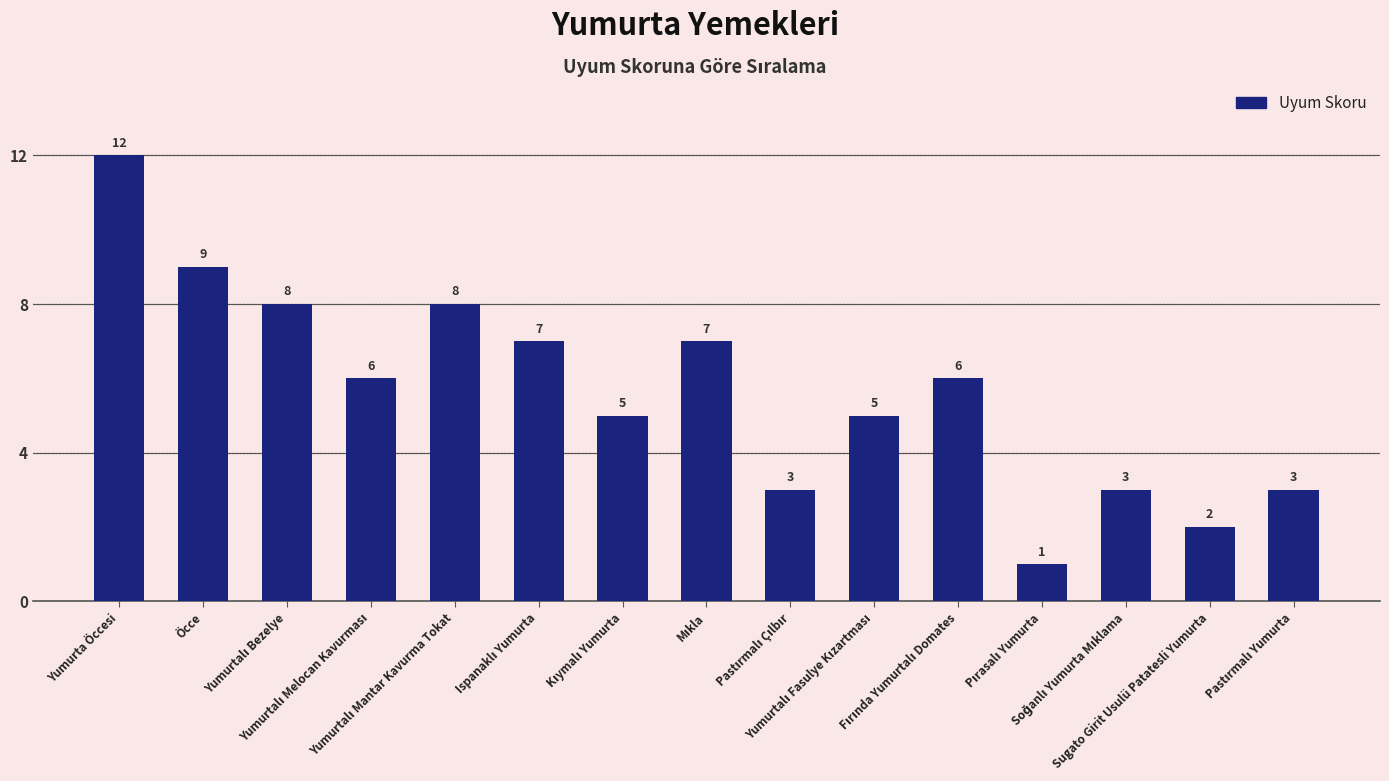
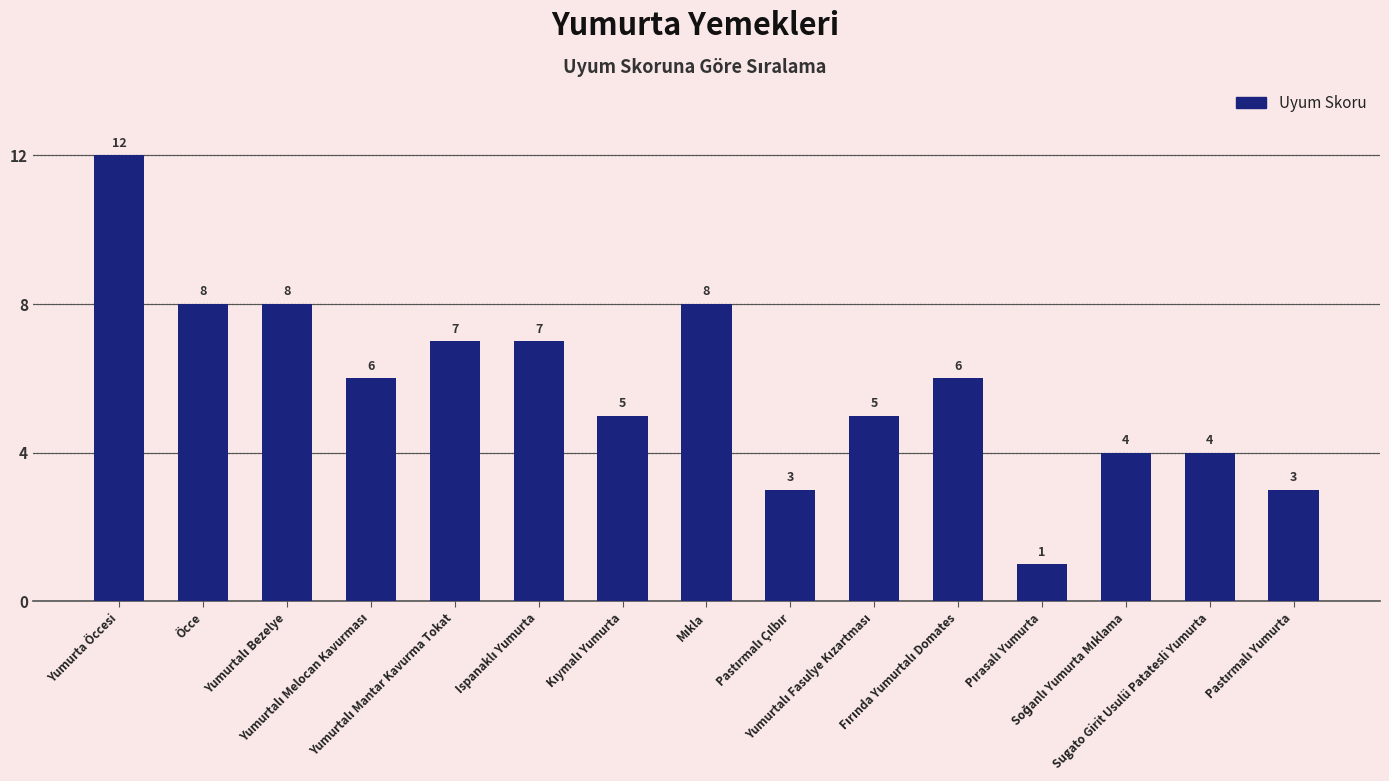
Öcce: 9 -> 8
Yumurtalı Mantar Kavurma Tokat: 8 -> 7
Mıkla: 7 -> 8
Soğanlı Yumurta Mıklama: 3 -> 4
Sugato Girit Usulü Patatesli Yumurta: 2 -> 4
